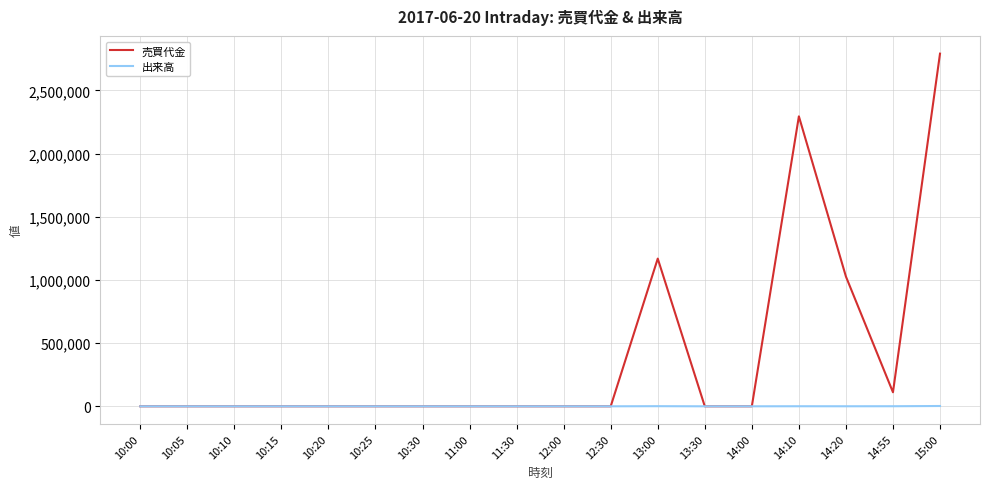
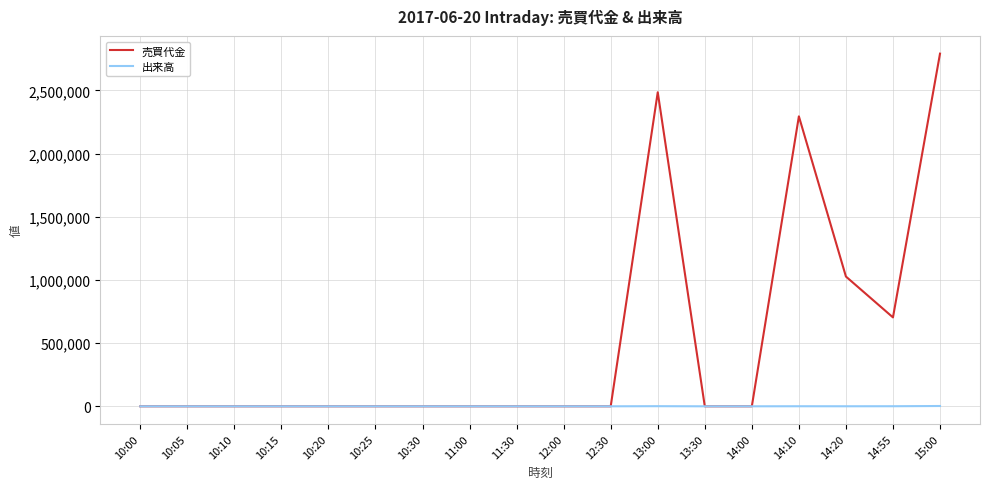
売買代金, 13:00: 1,170,000 -> 2,490,000
売買代金, 14:55: 110,000 -> 700,000
